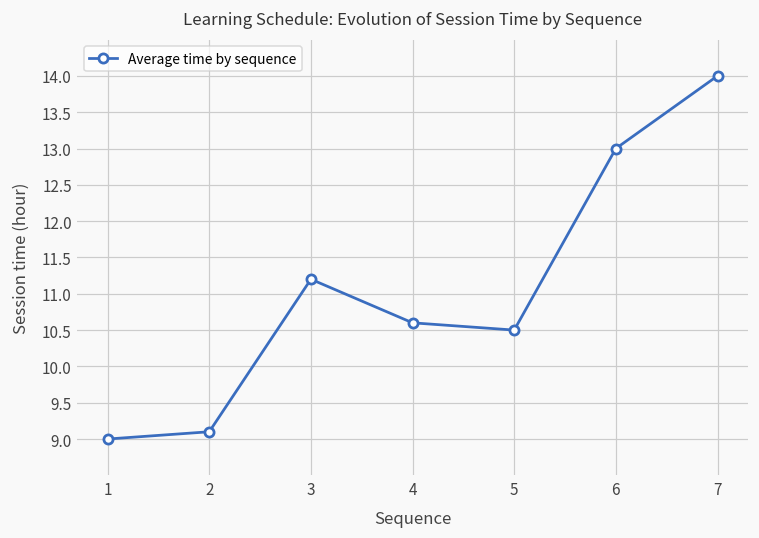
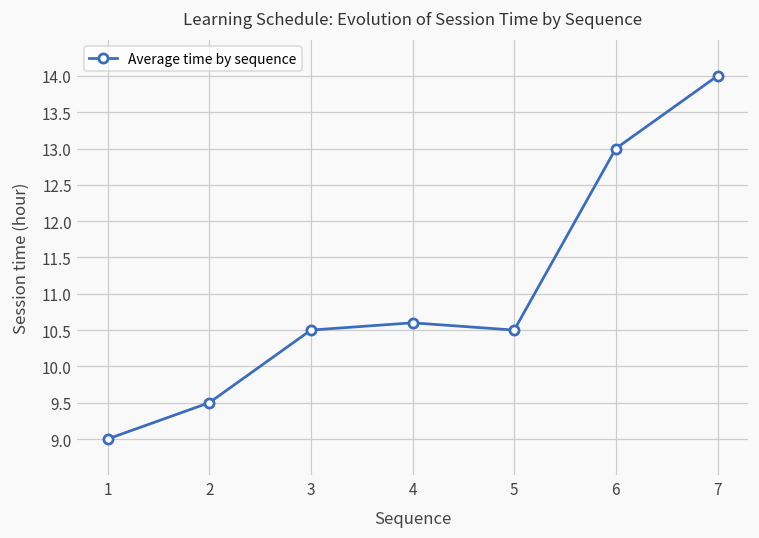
2: 9.1 -> 9.5
3: 11.2 -> 10.5
